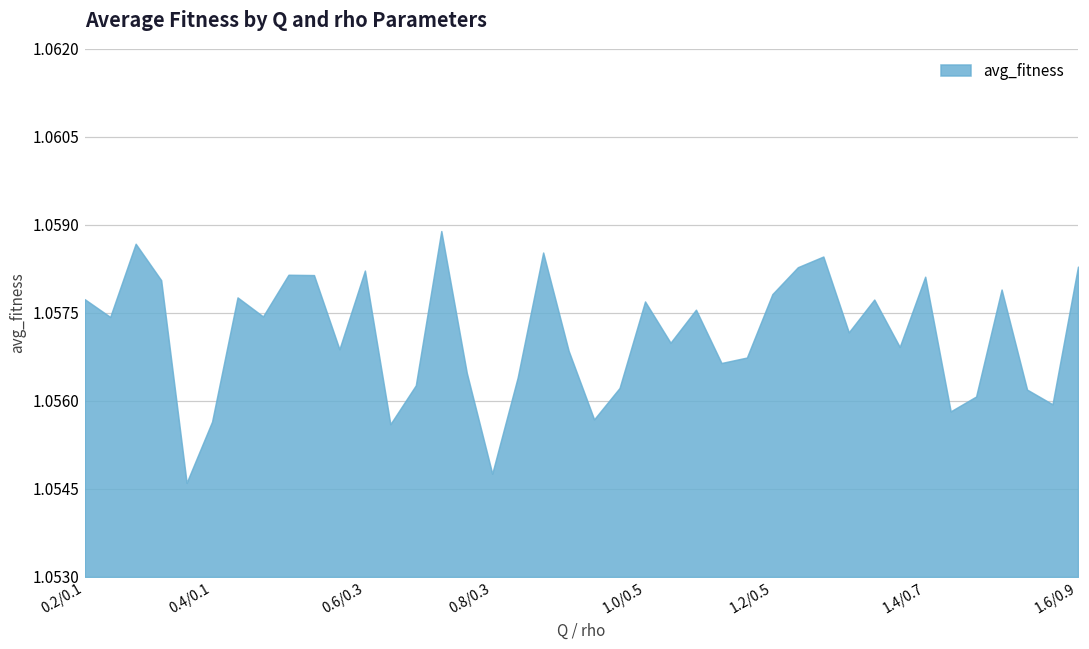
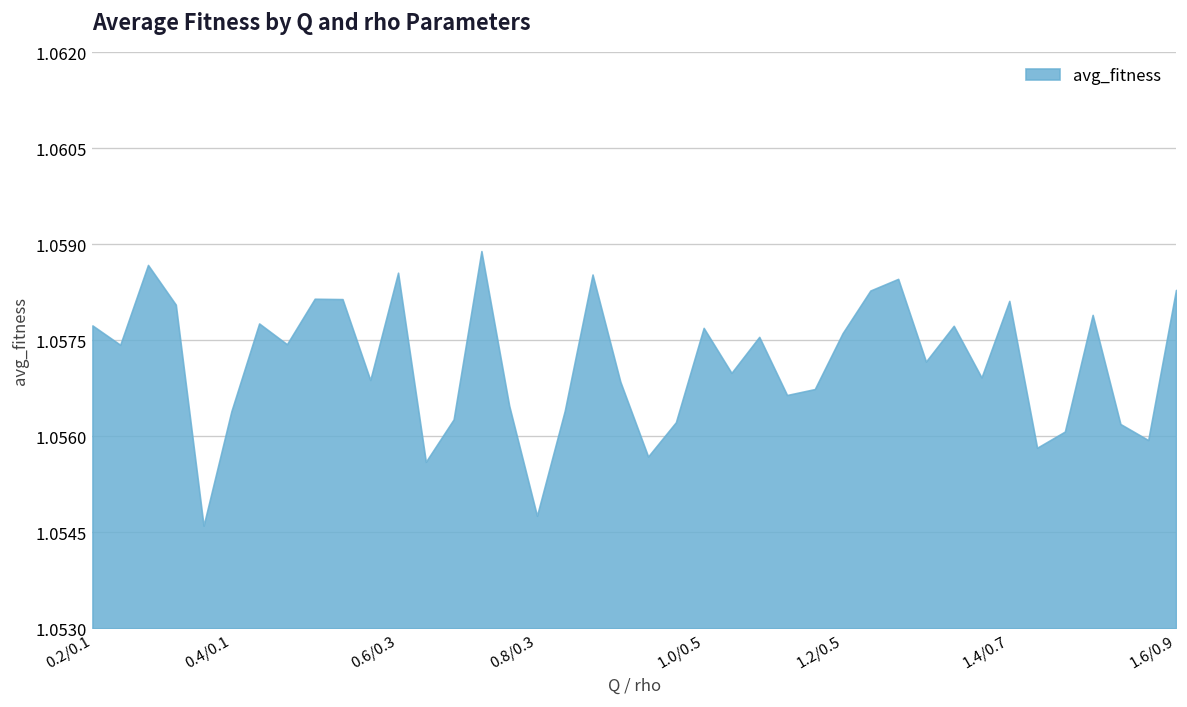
0.4/0.1: 1.0556 -> 1.0564
0.6/0.3: 1.0582 -> 1.0586
1.2/0.5: 1.0578 -> 1.0576
